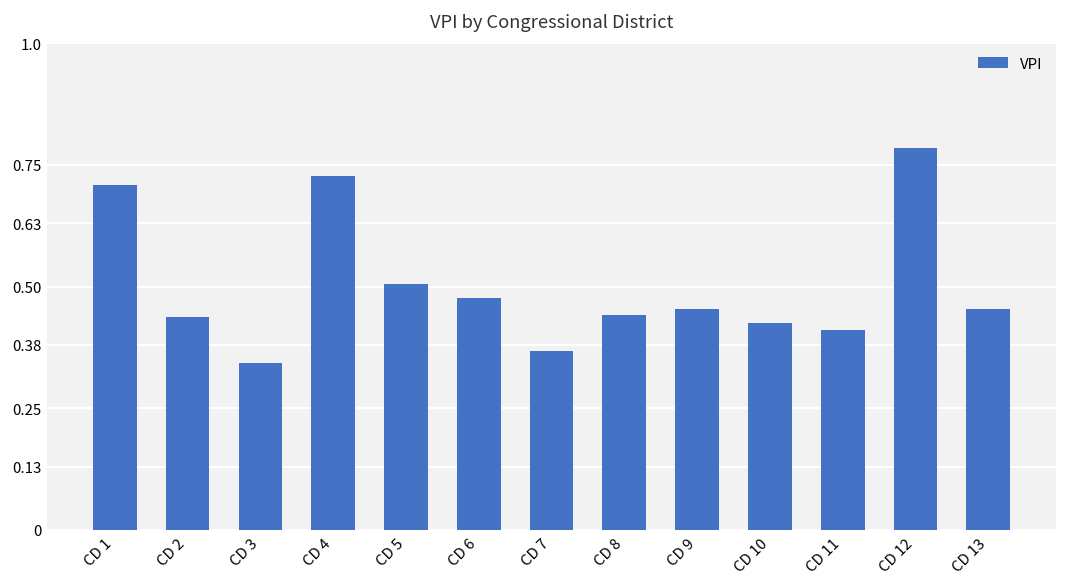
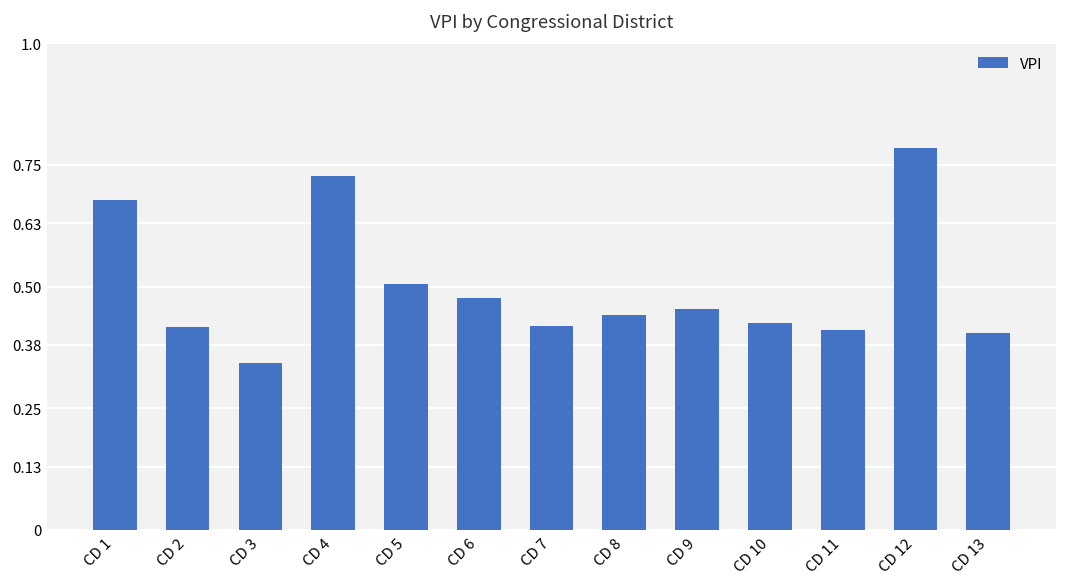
CD 1: 0.71 -> 0.68
CD 2: 0.44 -> 0.42
CD 7: 0.37 -> 0.42
CD 13: 0.45 -> 0.40
